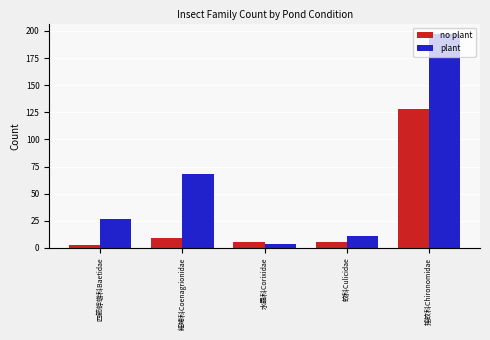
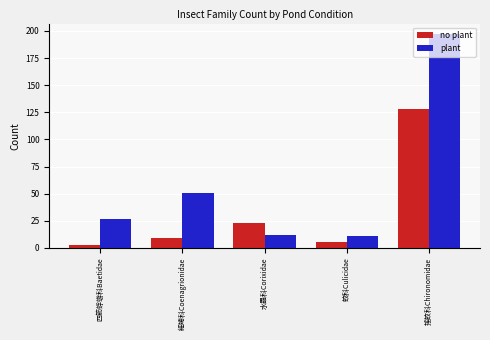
plant, 細蟌科Coenagrionidae: 68 -> 51
no plant, 水蟲科Corixidae: 5 -> 23
plant, 水蟲科Corixidae: 4 -> 12
